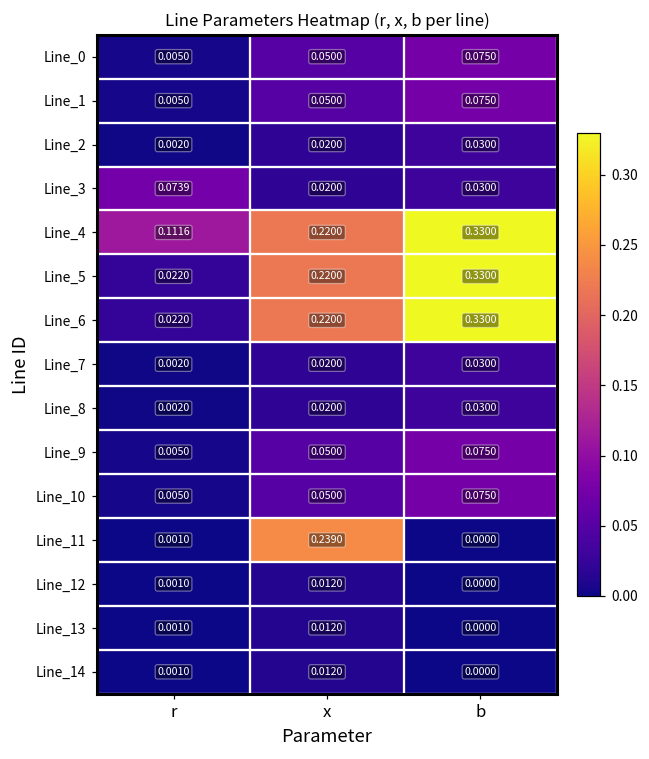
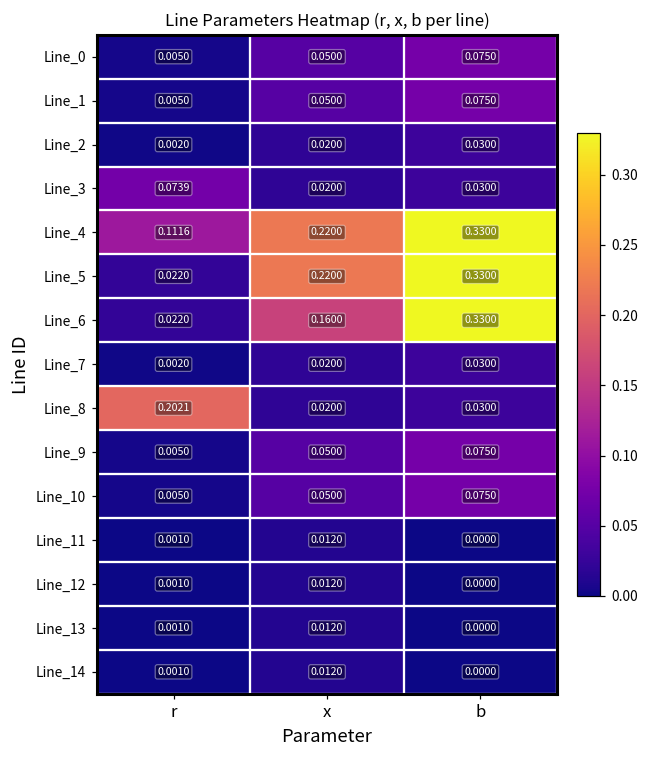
Line_6, x: 0.2200 -> 0.1600
Line_8, r: 0.0020 -> 0.2021
Line_11, x: 0.2390 -> 0.0120
